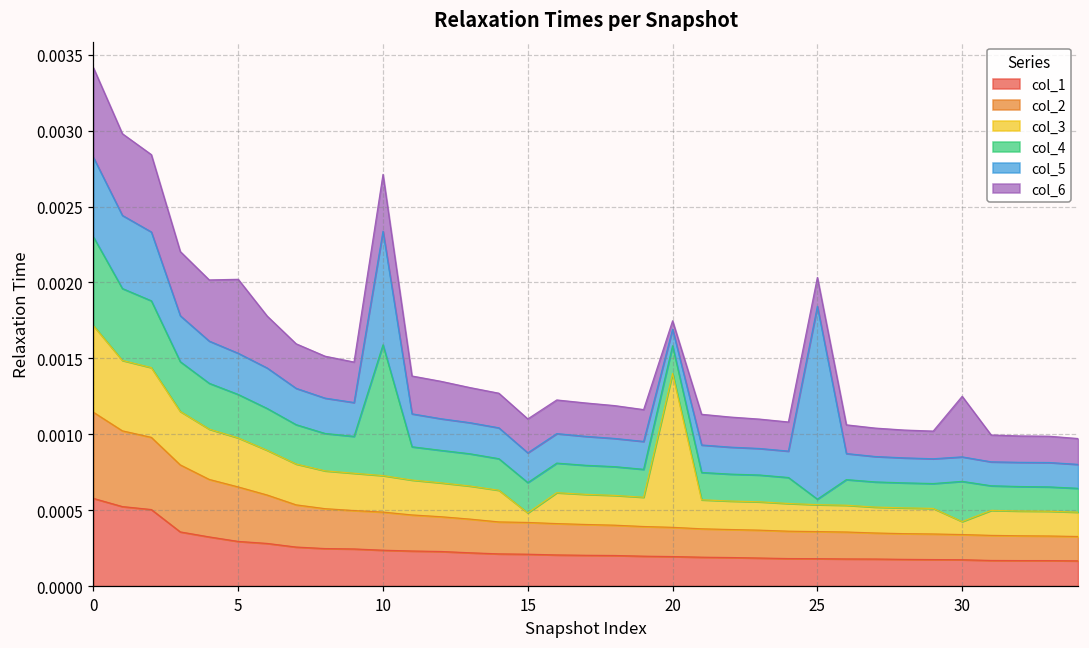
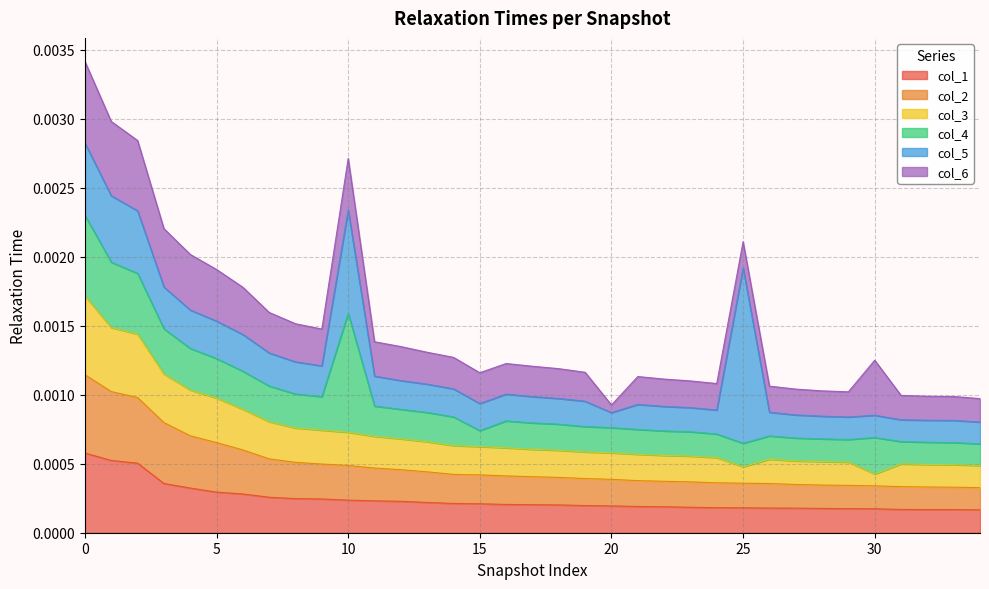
col_6, 5: 0.00049 -> 0.00037
col_3, 15: 0.00006 -> 0.00020
col_4, 15: 0.00020 -> 0.00012
col_3, 20: 0.00101 -> 0.00019
col_3, 25: 0.00018 -> 0.00012
col_4, 25: 0.00004 -> 0.00017
